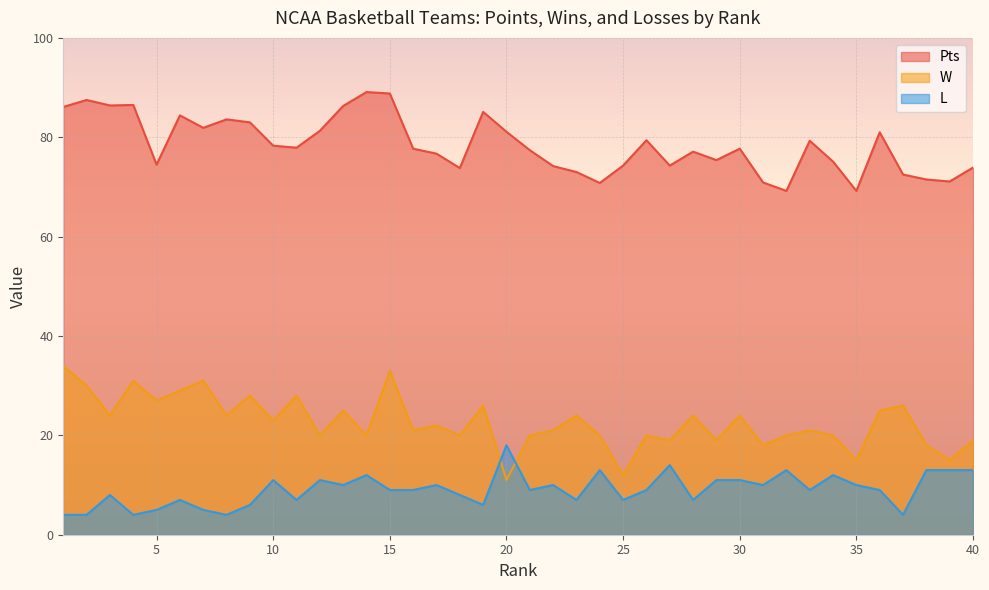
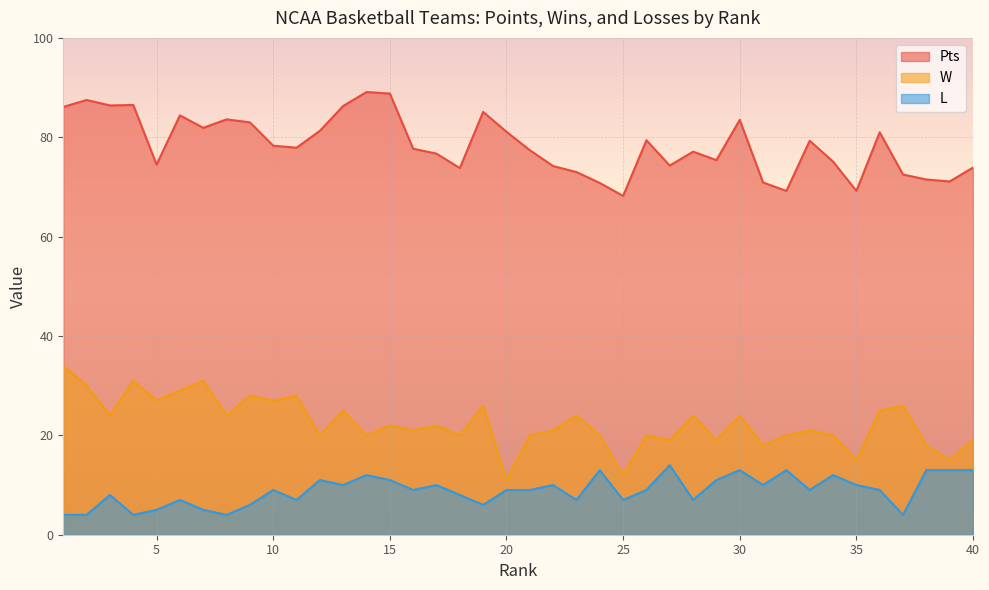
W, 10: 23 -> 27
L, 10: 11 -> 9
W, 15: 33 -> 22
L, 15: 9 -> 11
L, 20: 18 -> 9
Pts, 25: 74 -> 68
Pts, 30: 78 -> 84
L, 30: 11 -> 13
